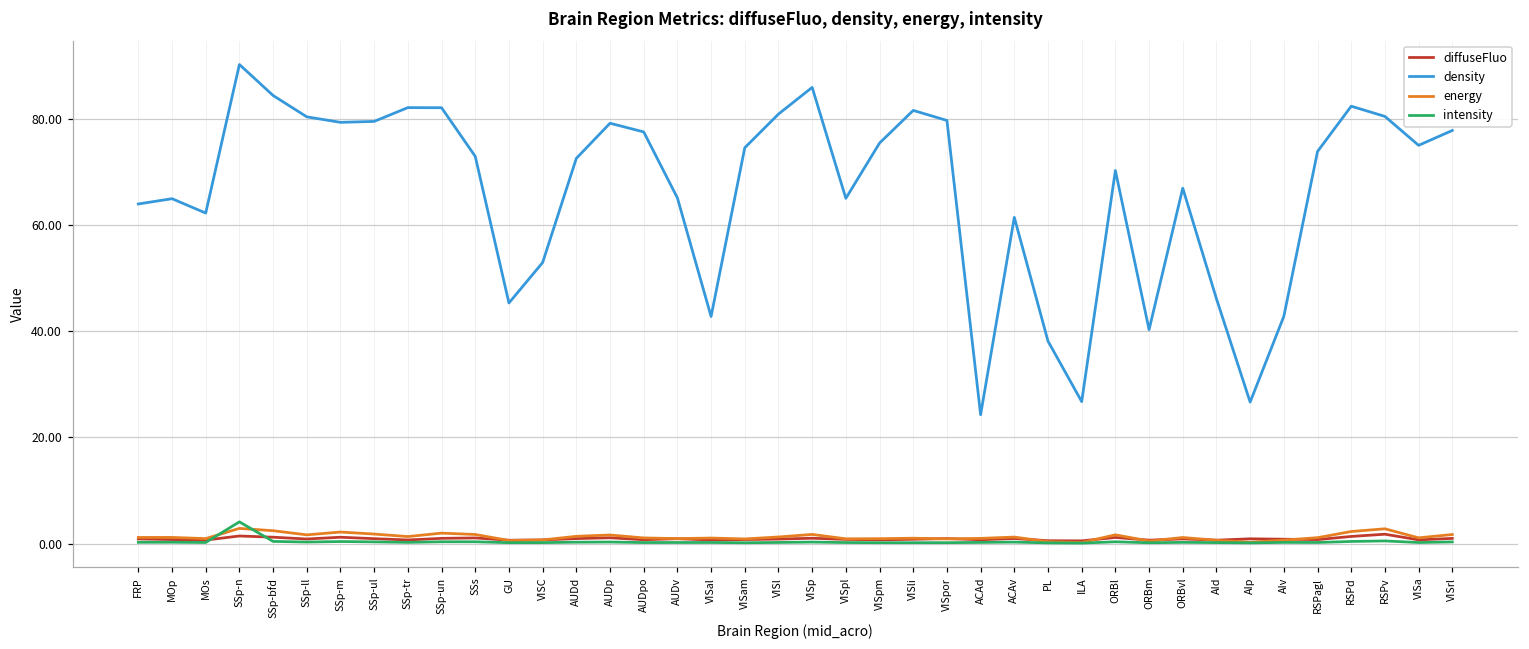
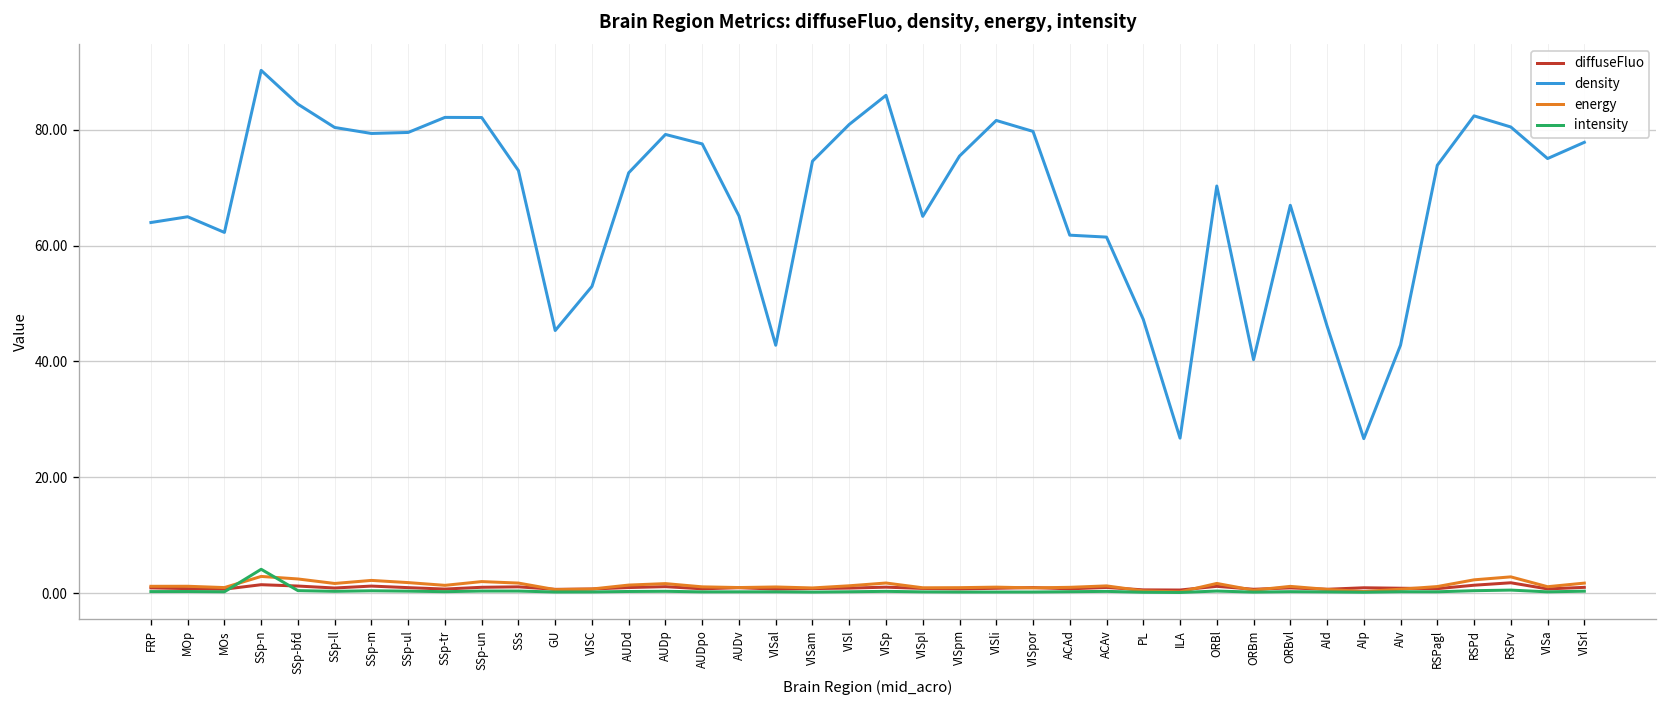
density, ACAd: 24 -> 62
density, PL: 38 -> 47
